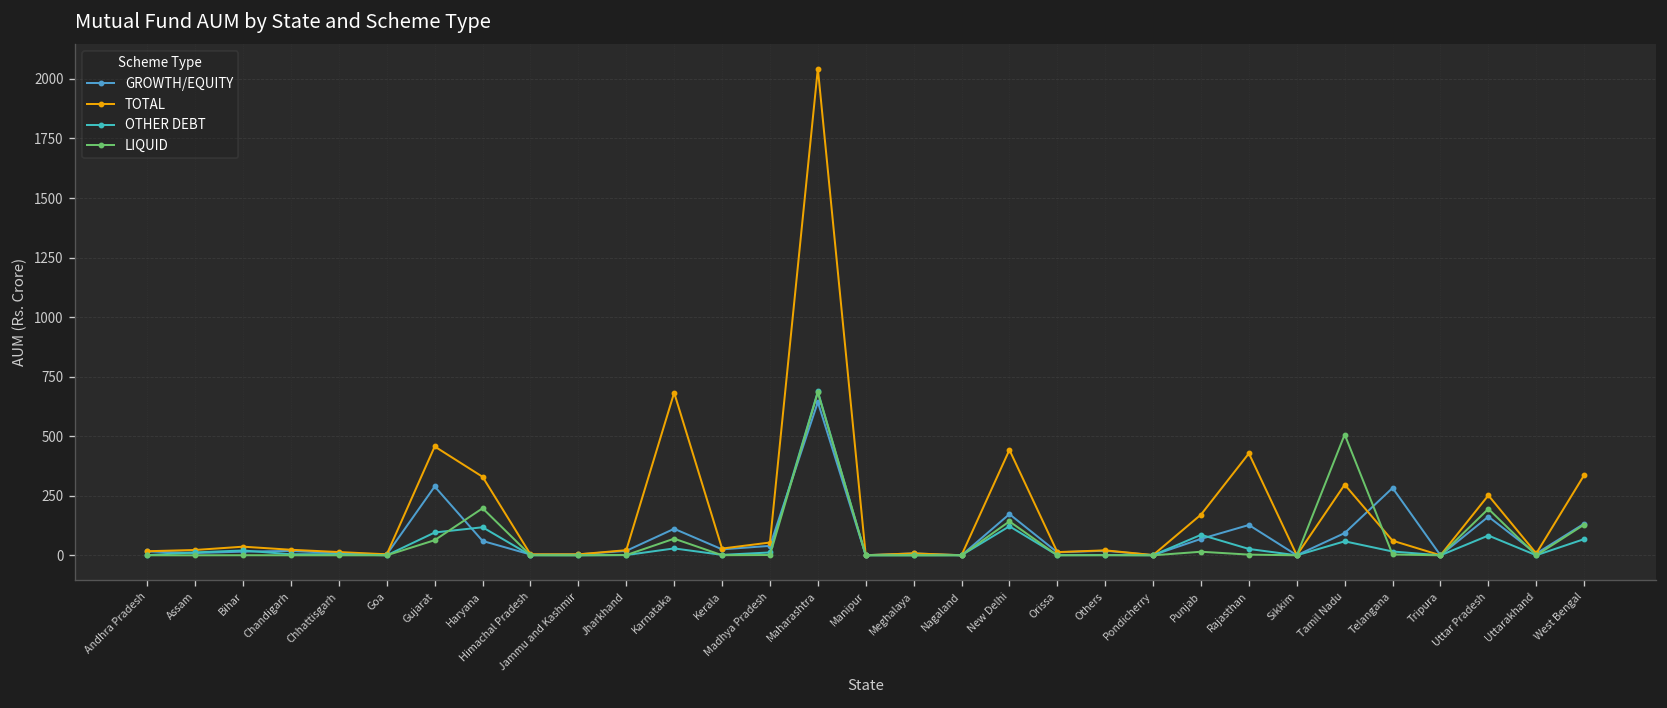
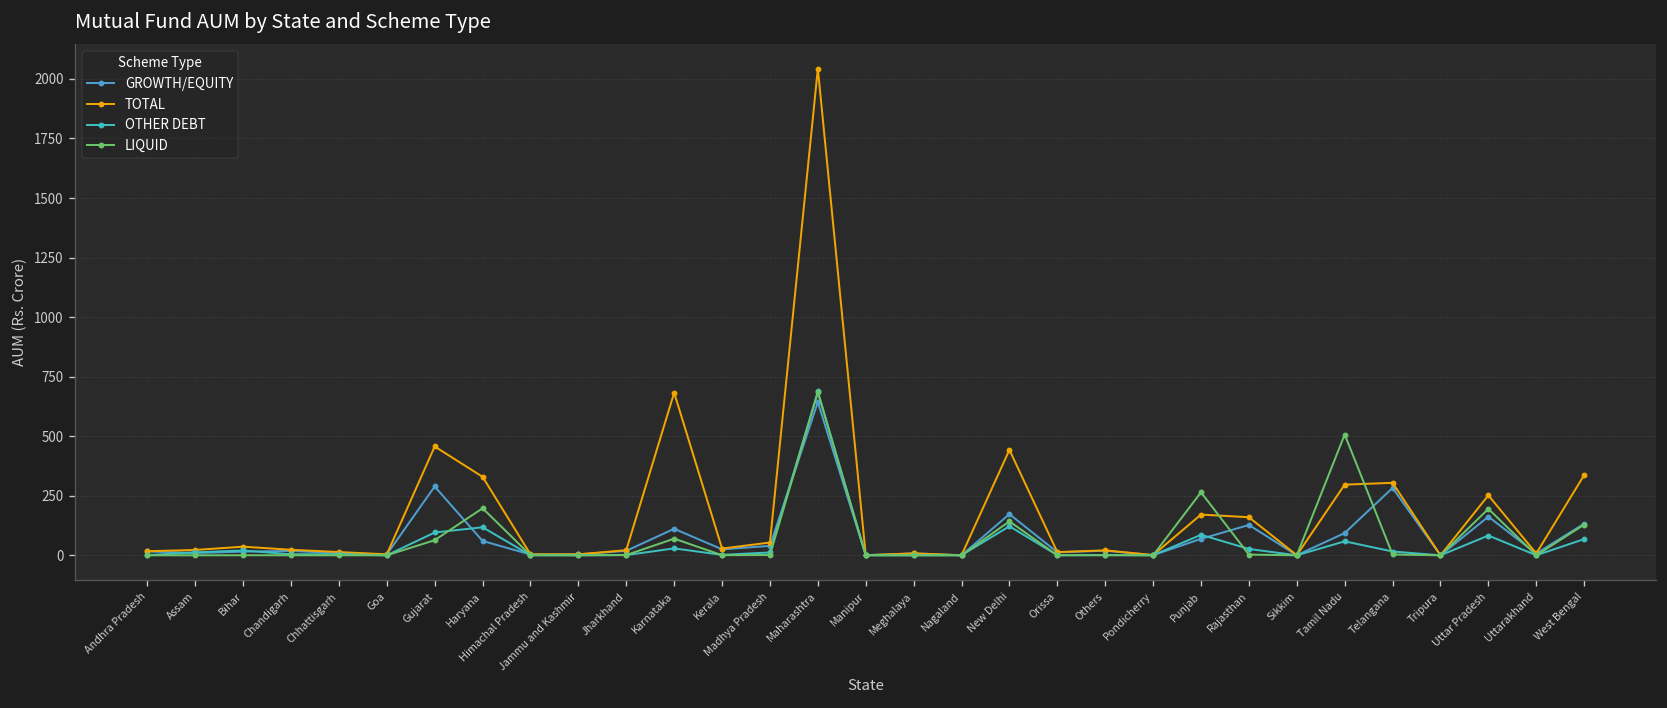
LIQUID, Punjab: 20 -> 260
TOTAL, Rajasthan: 430 -> 160
TOTAL, Telangana: 60 -> 300
